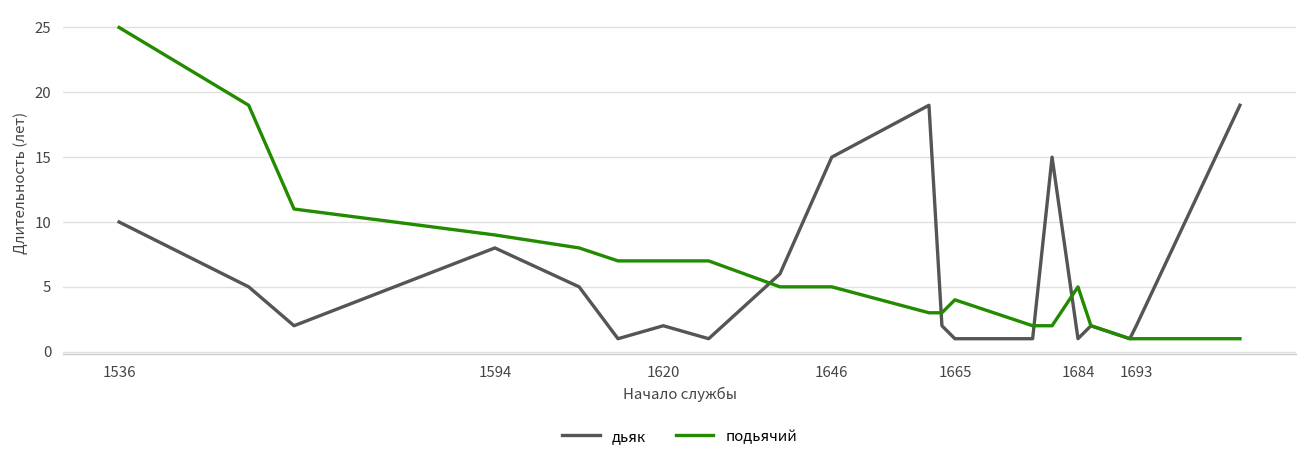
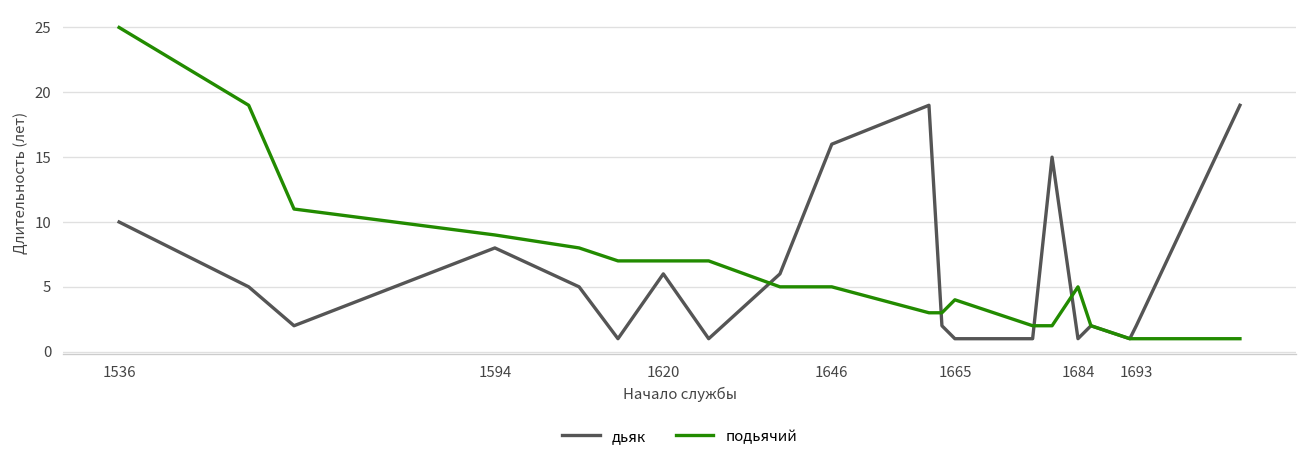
дьяк, 1620: 2 -> 6
дьяк, 1646: 15 -> 16
